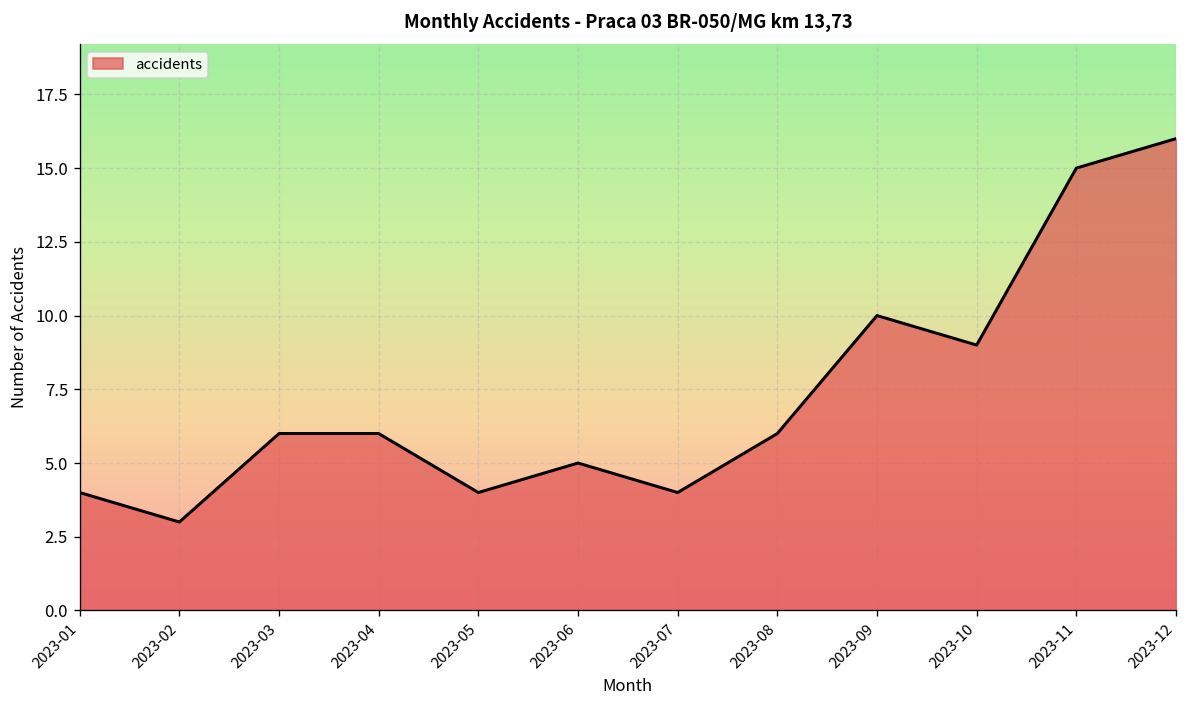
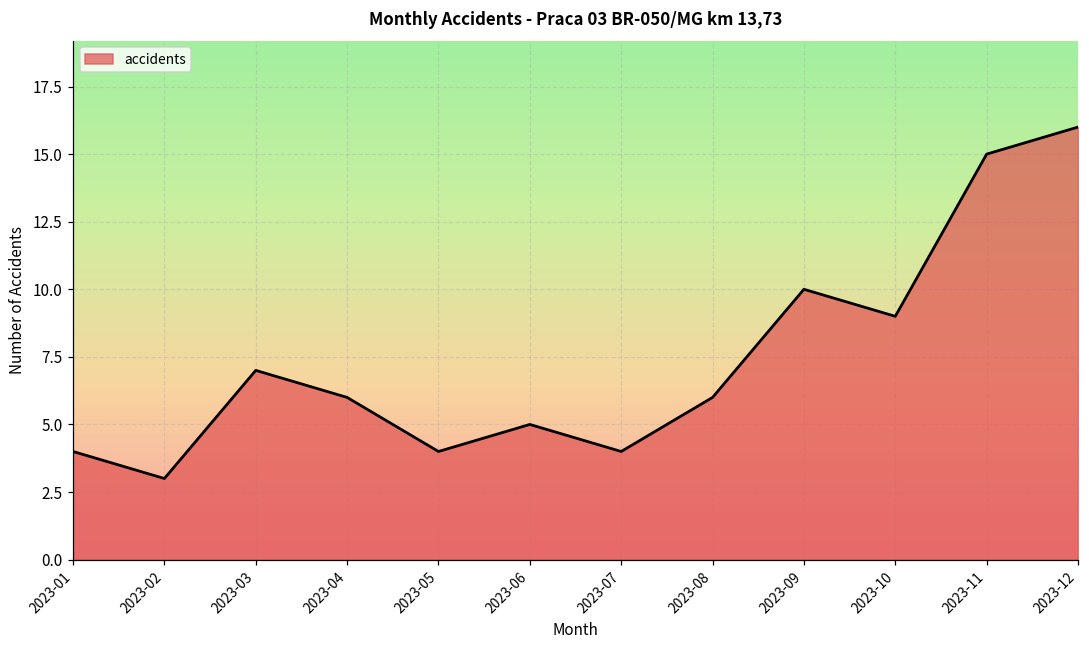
2023-03: 6 -> 7
